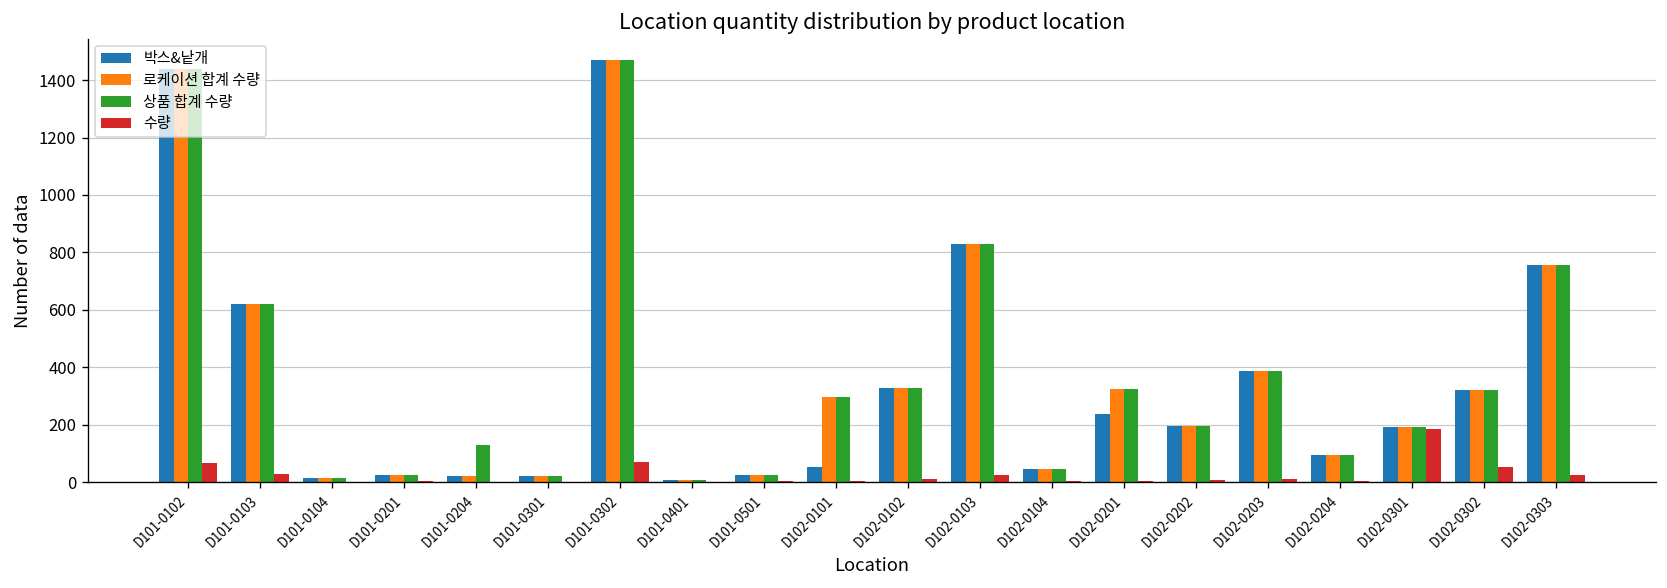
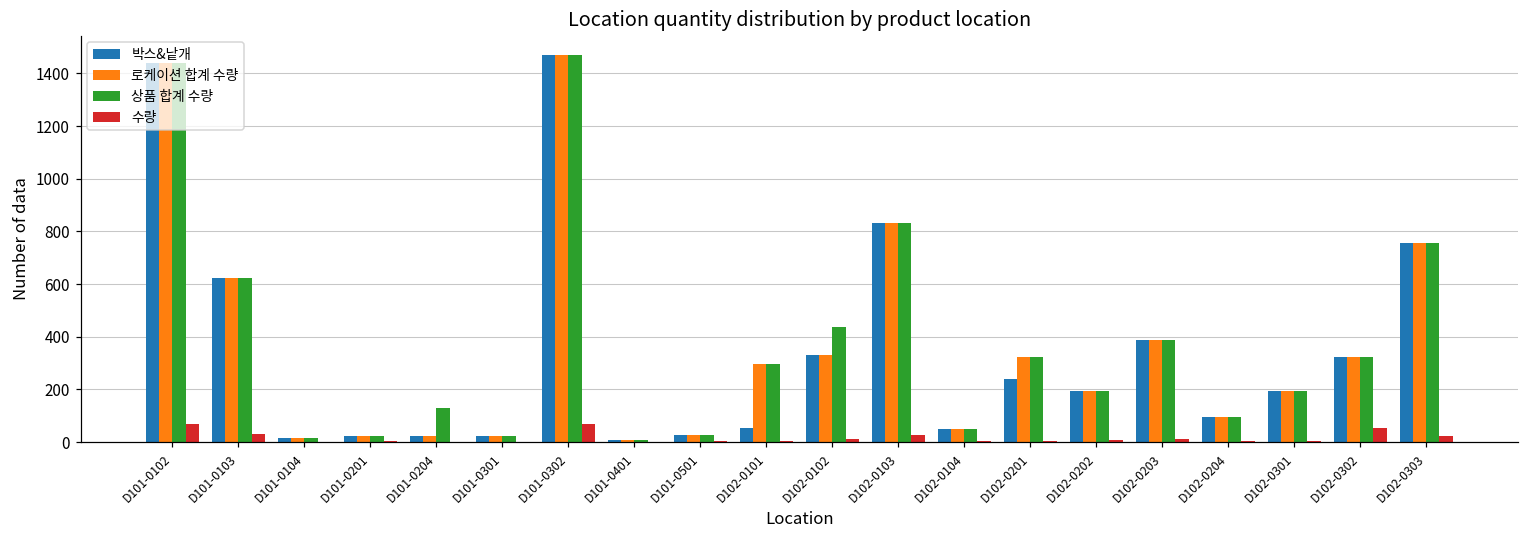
상품 합계 수량, D102-0102: 330 -> 440
수량, D102-0301: 190 -> 0
